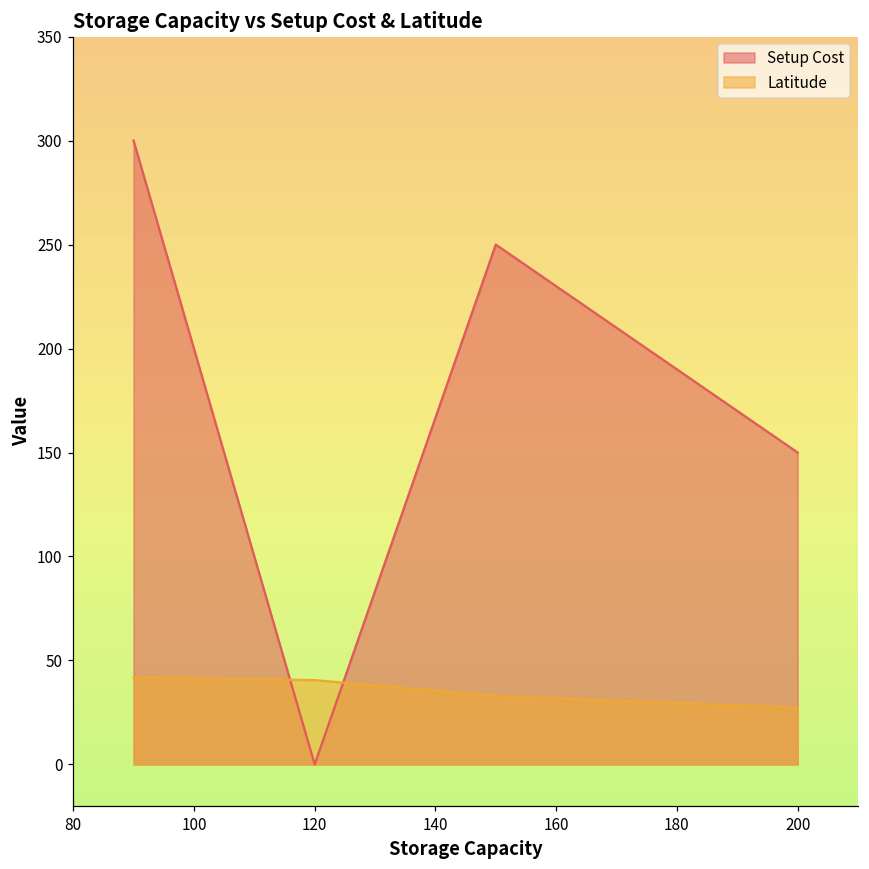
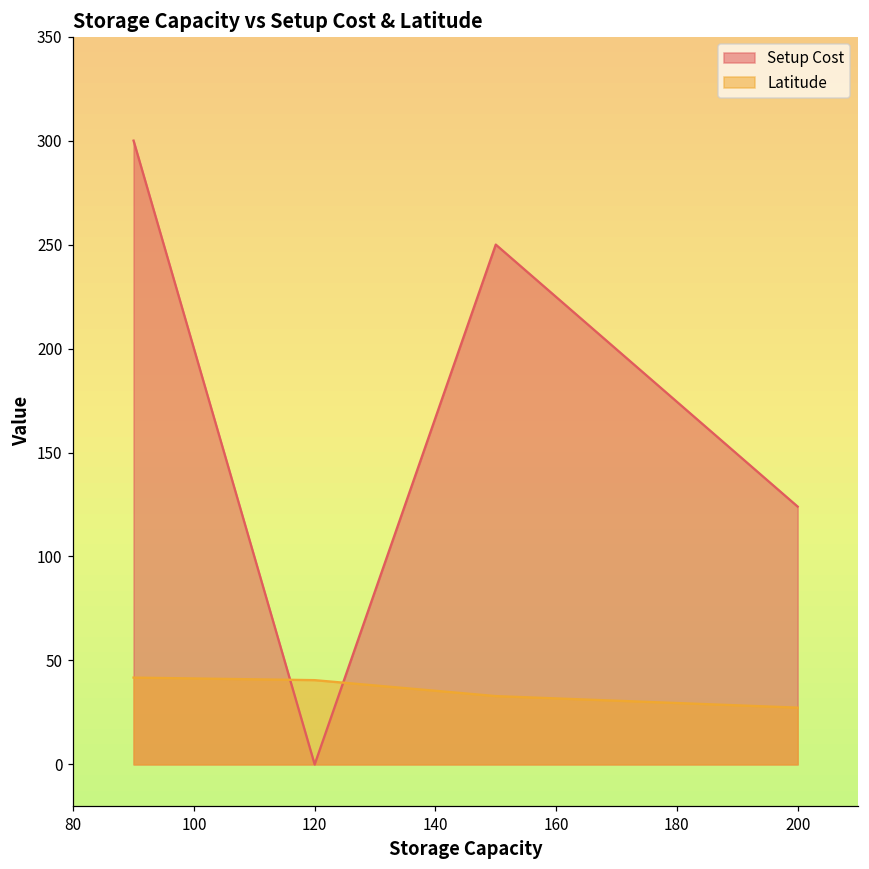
Setup Cost, 200: 150 -> 124
